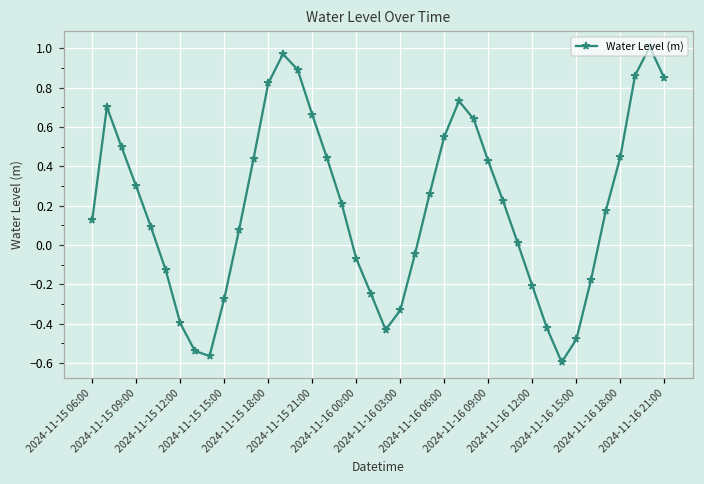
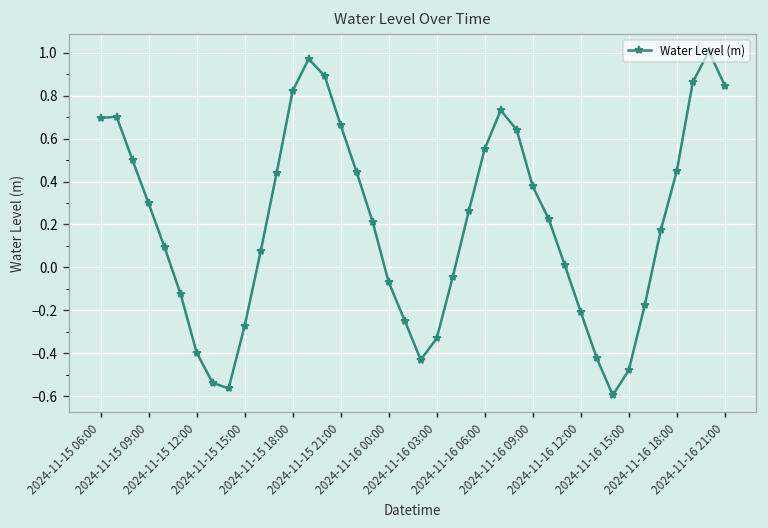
2024-11-15 06:00: 0.13 -> 0.70
2024-11-16 09:00: 0.43 -> 0.38
